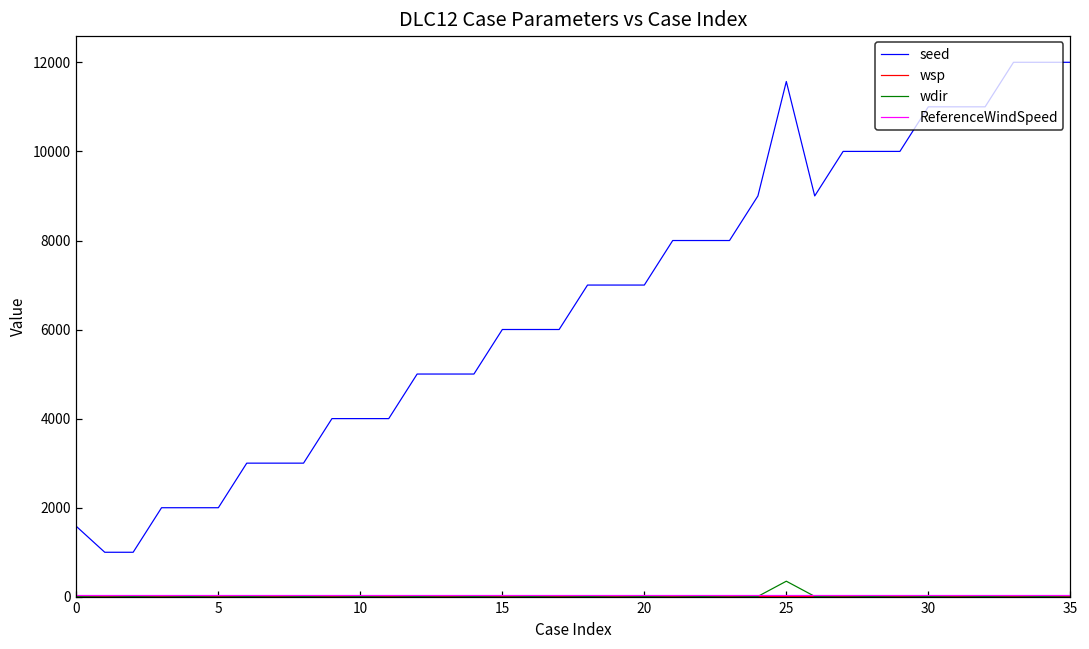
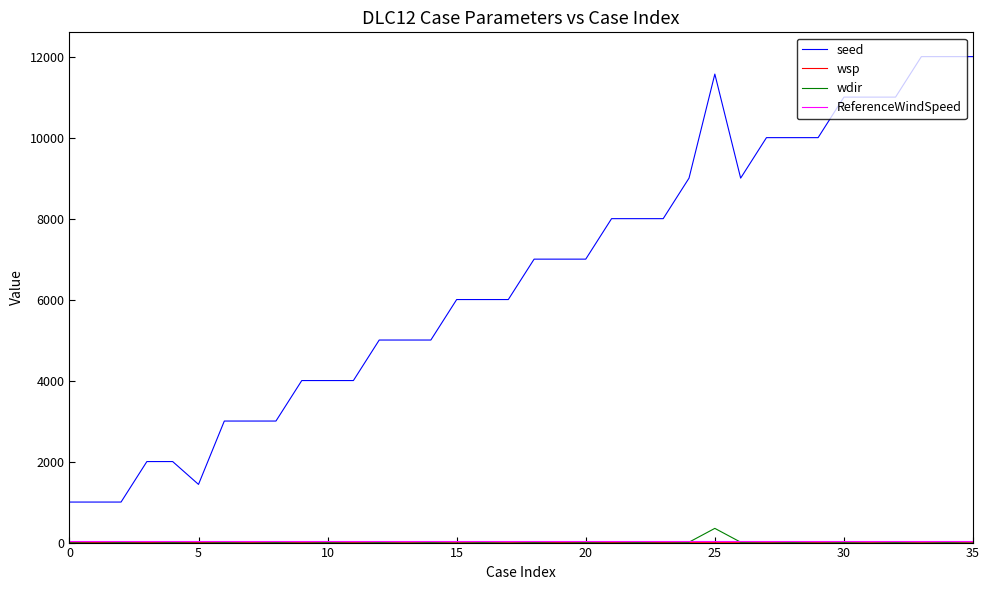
seed, 0: 1600 -> 1000
seed, 5: 2000 -> 1400
